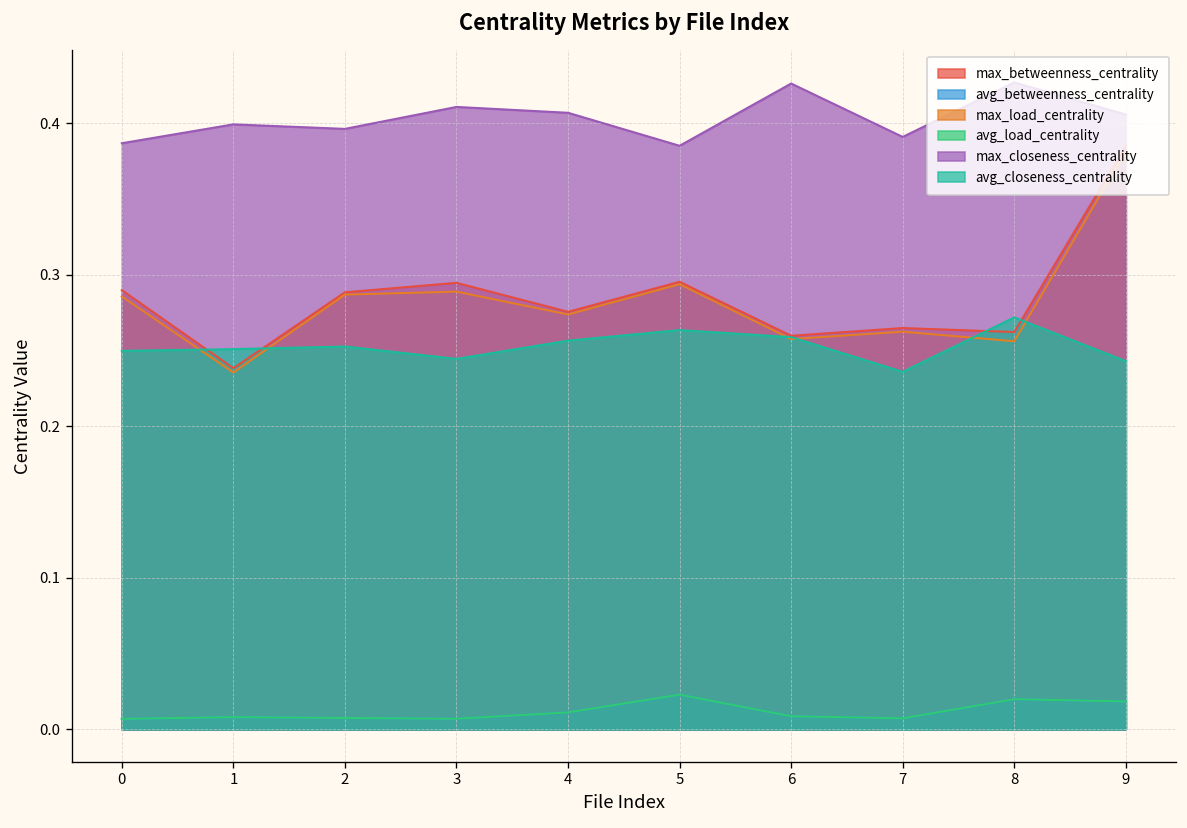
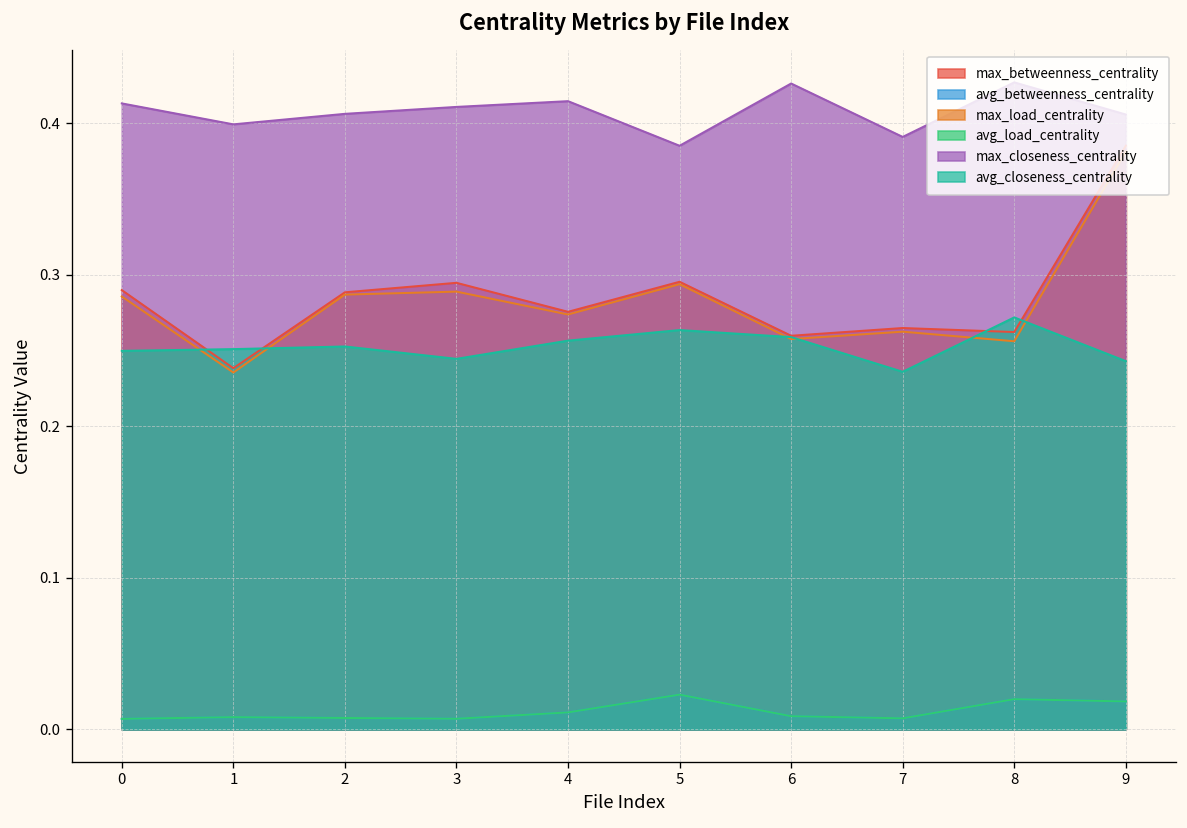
max_closeness_centrality, 0: 0.387 -> 0.413
max_closeness_centrality, 2: 0.396 -> 0.406
max_closeness_centrality, 4: 0.407 -> 0.414
